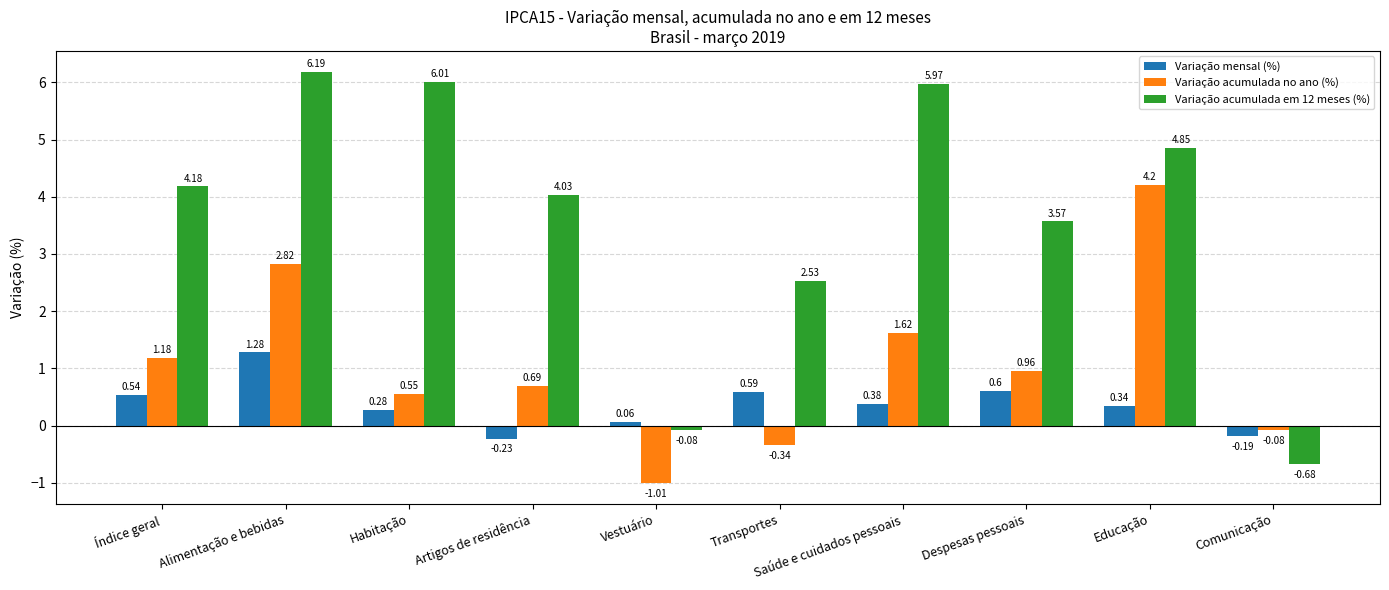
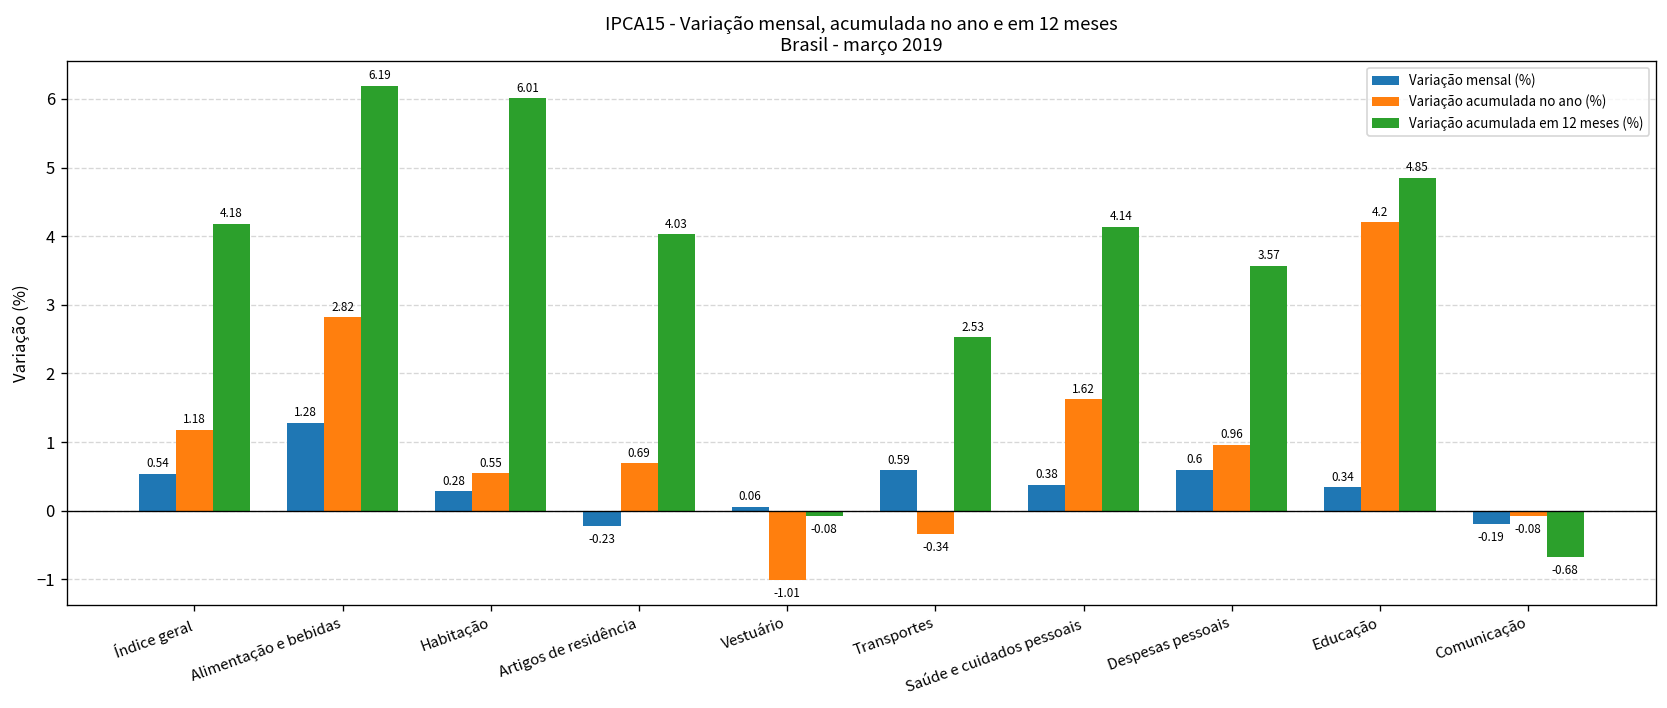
Variação acumulada em 12 meses (%), Saúde e cuidados pessoais: 5.97 -> 4.14
